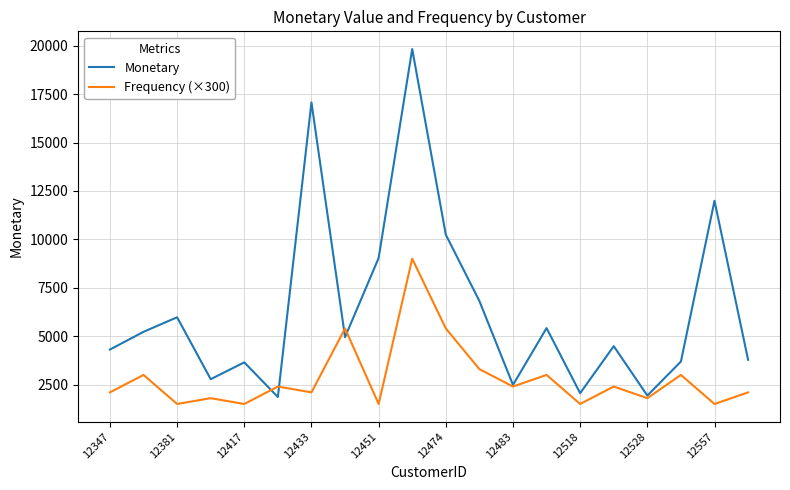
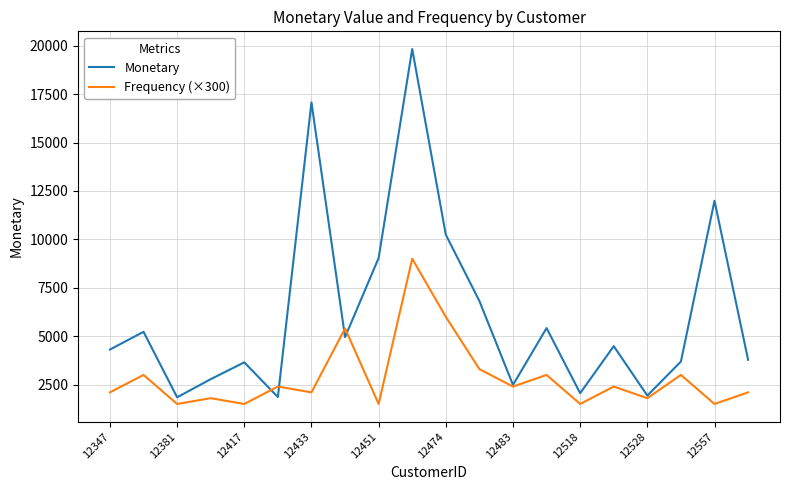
Monetary, 12381: 6000 -> 1800
Frequency (×300), 12474: 5400 -> 6000
